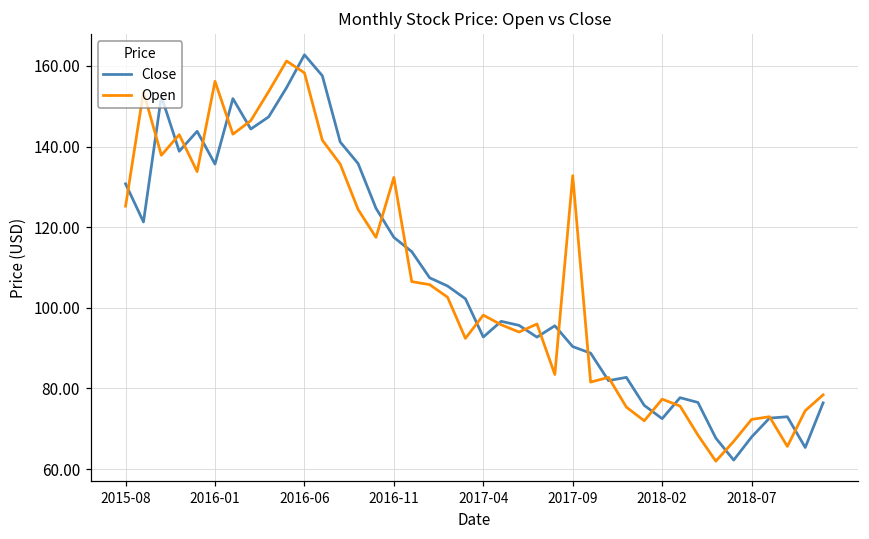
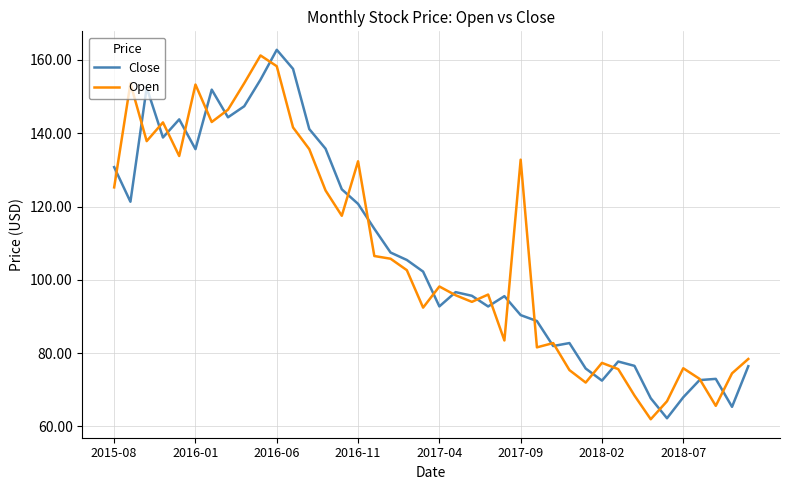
Open, 2016-01: 156 -> 153
Close, 2016-11: 117 -> 121
Open, 2018-07: 72 -> 76
